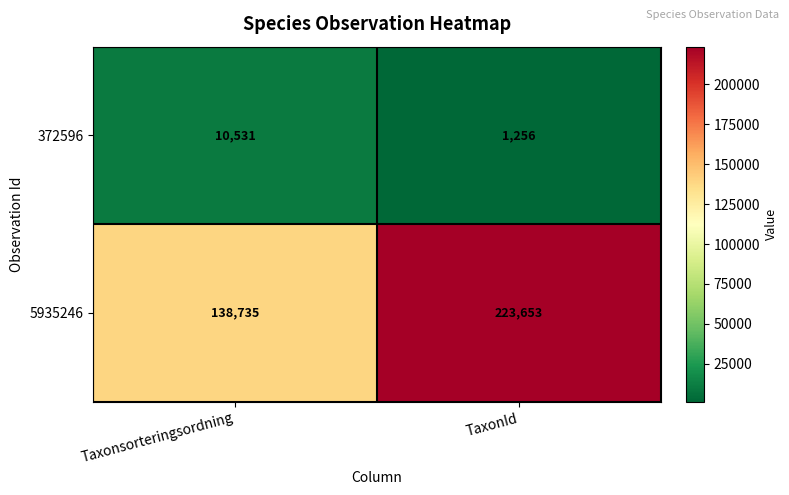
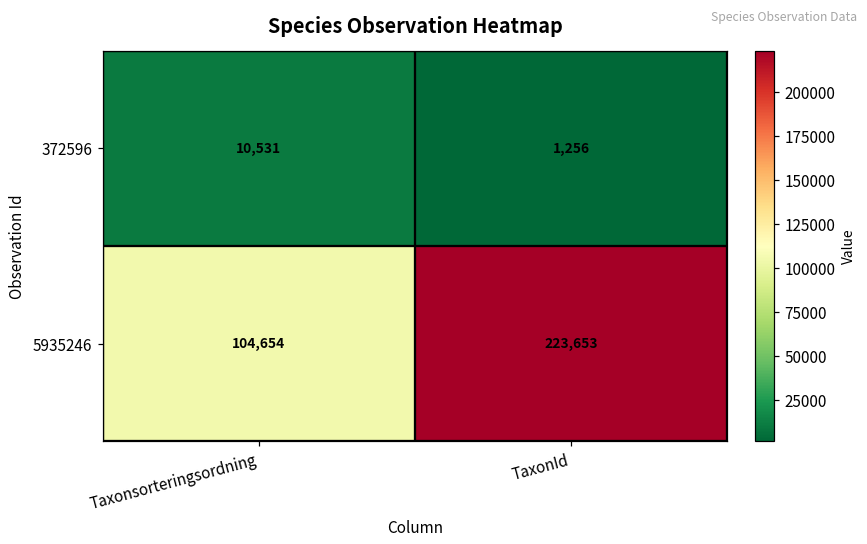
5935246, Taxonsorteringsordning: 138,735 -> 104,654
